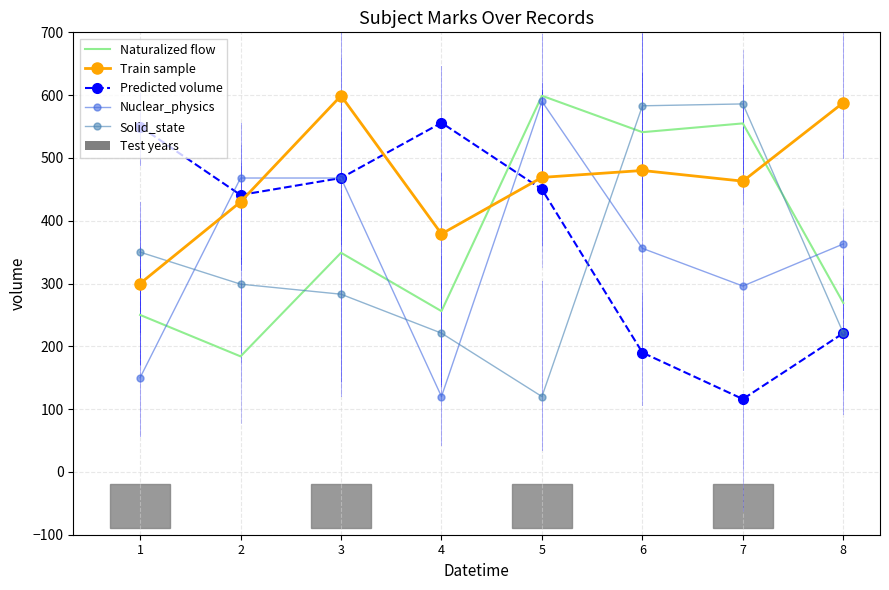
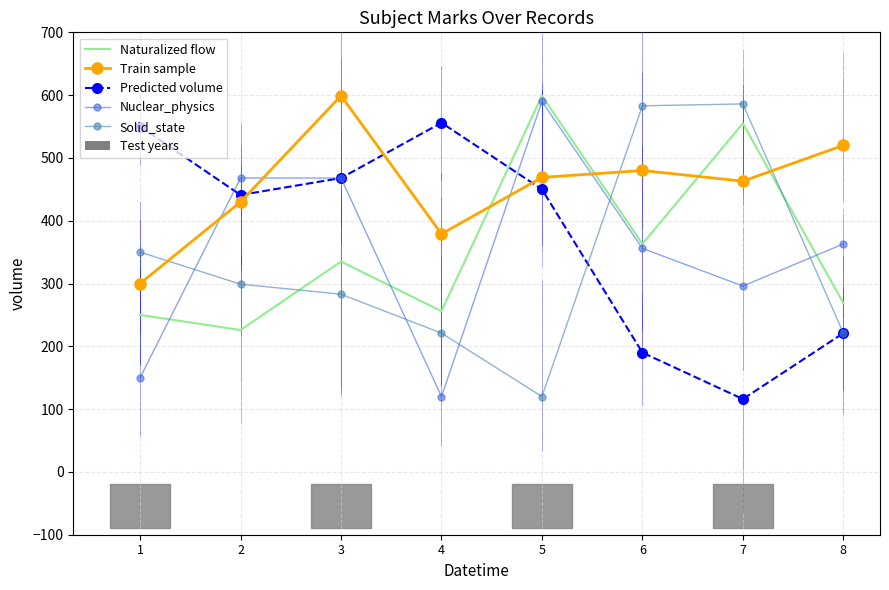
Naturalized flow, 2: 180 -> 230
Naturalized flow, 3: 350 -> 340
Naturalized flow, 6: 540 -> 360
Train sample, 8: 590 -> 520
